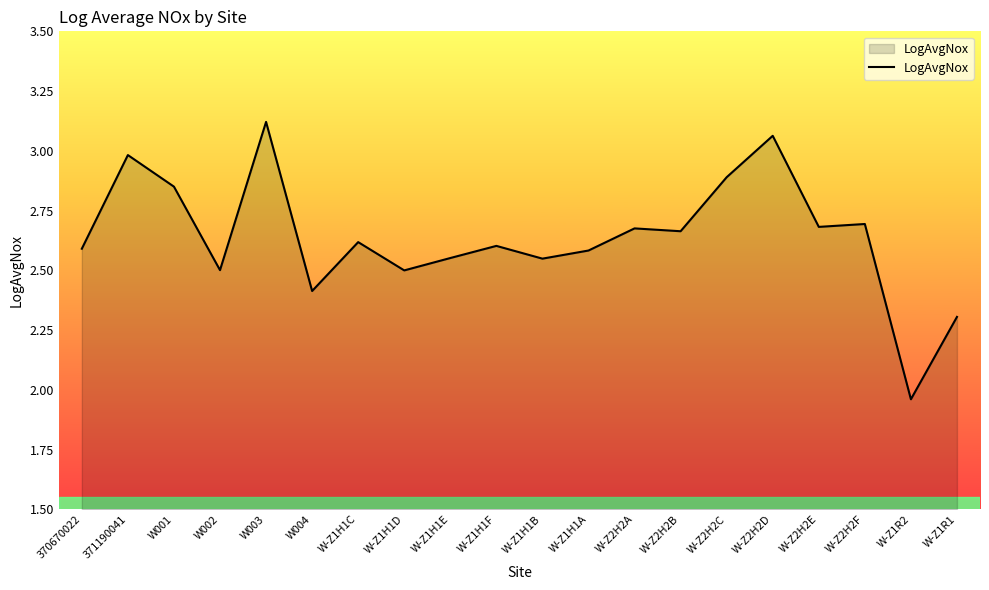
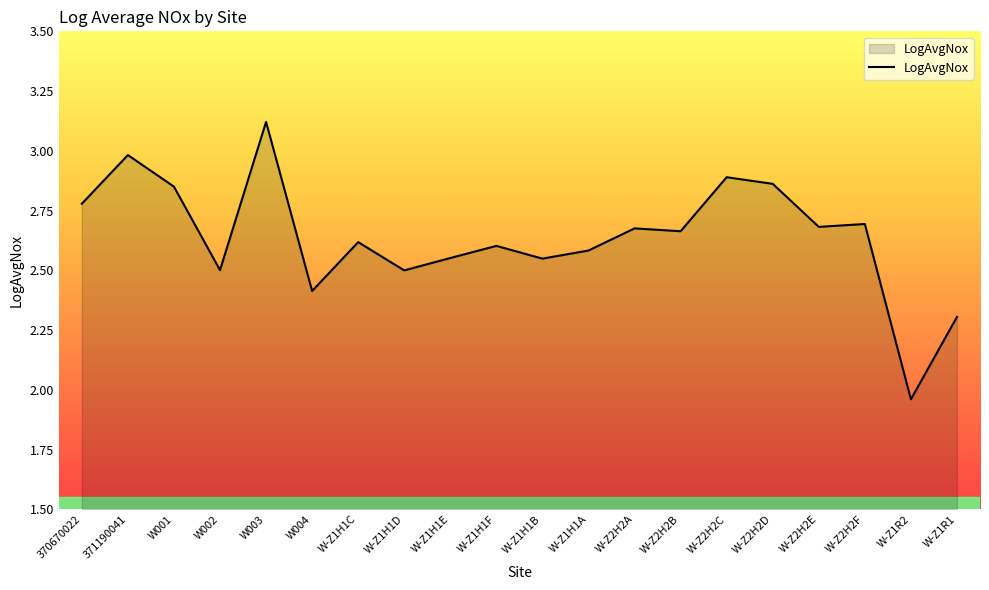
370670022: 2.59 -> 2.78
W-Z2H2D: 3.06 -> 2.86
